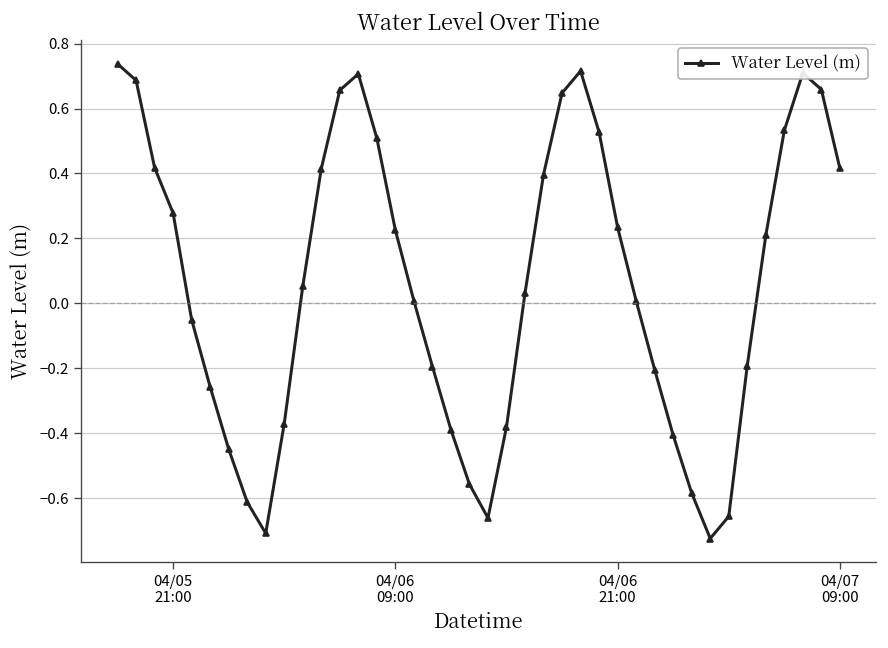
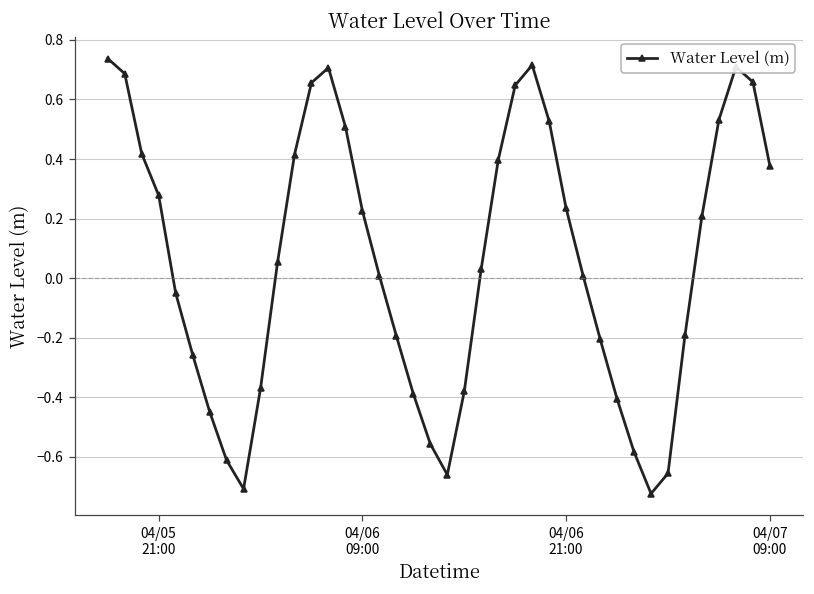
04/07 09:00: 0.42 -> 0.38
